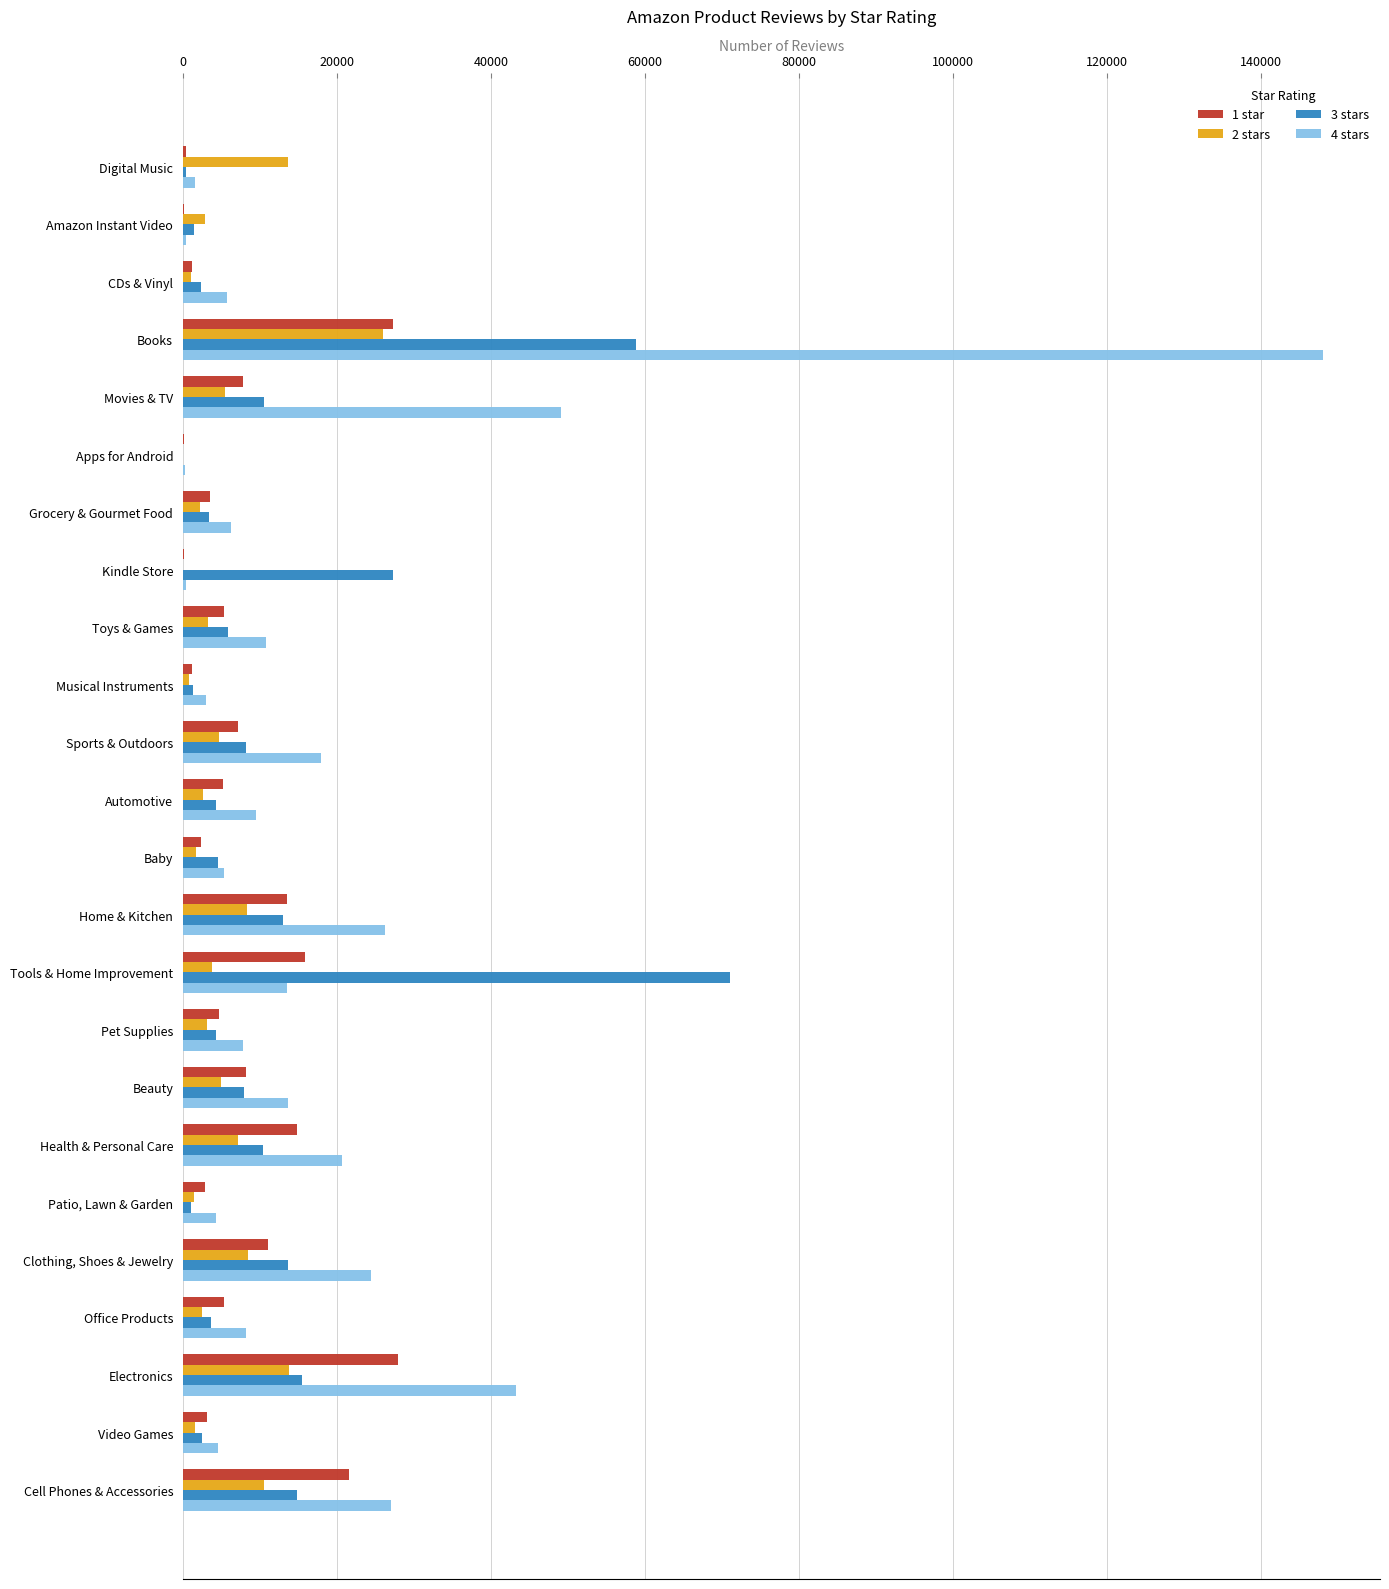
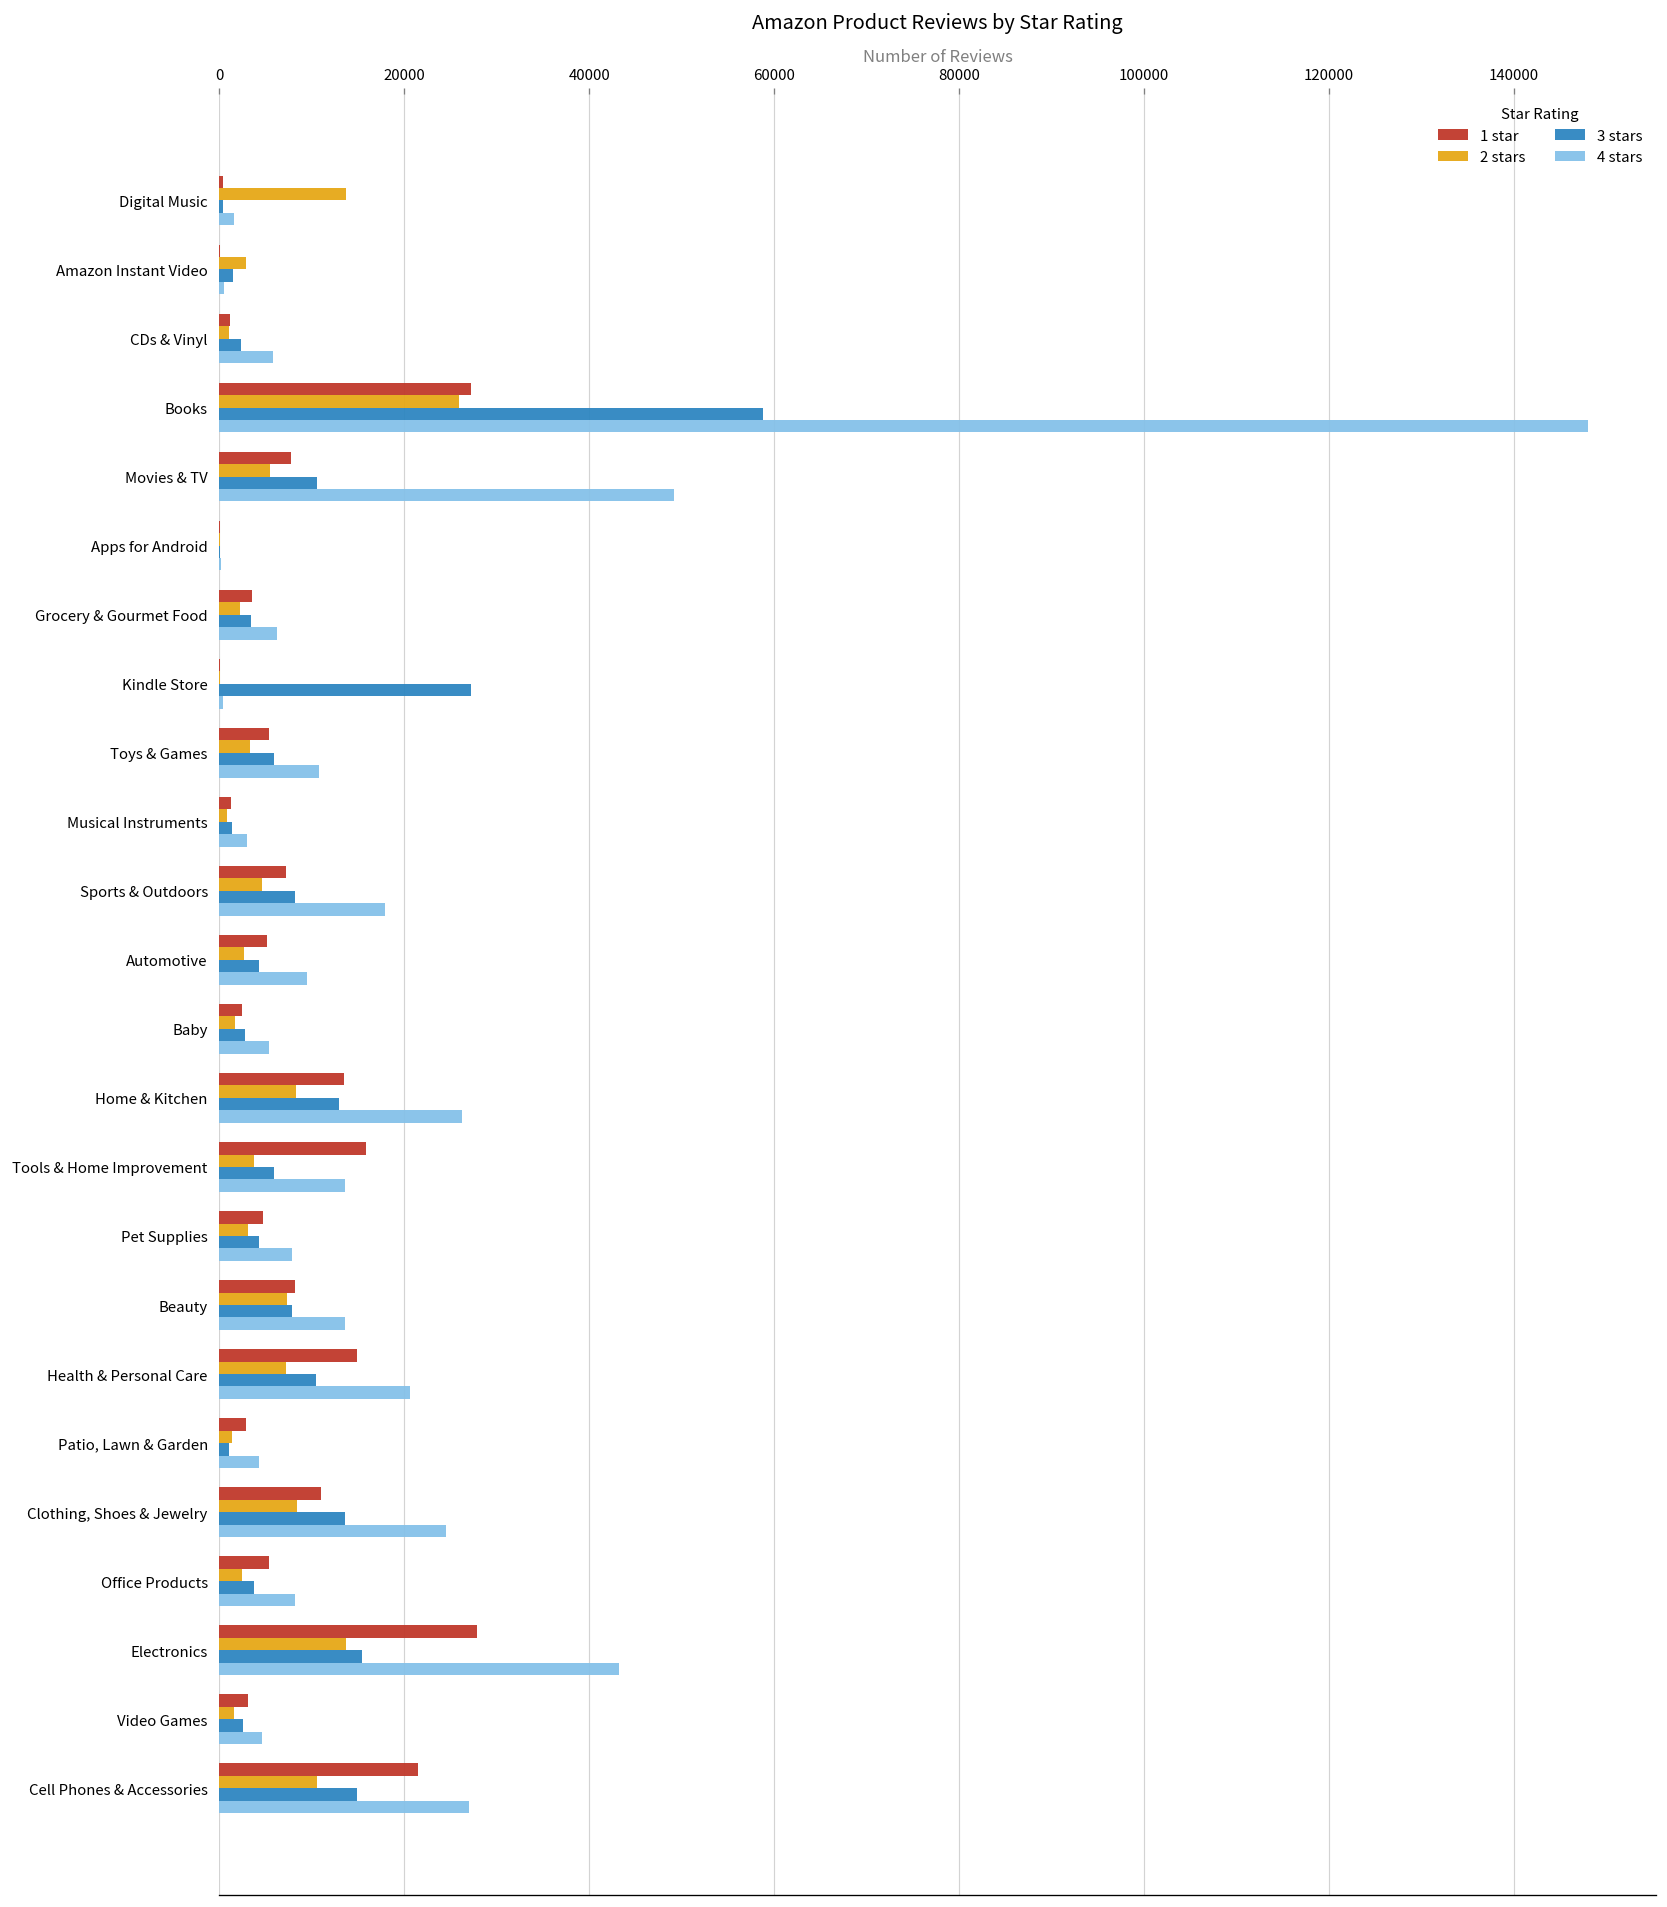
3 stars, Baby: 5000 -> 3000
3 stars, Tools & Home Improvement: 71000 -> 6000
2 stars, Beauty: 5000 -> 7000
